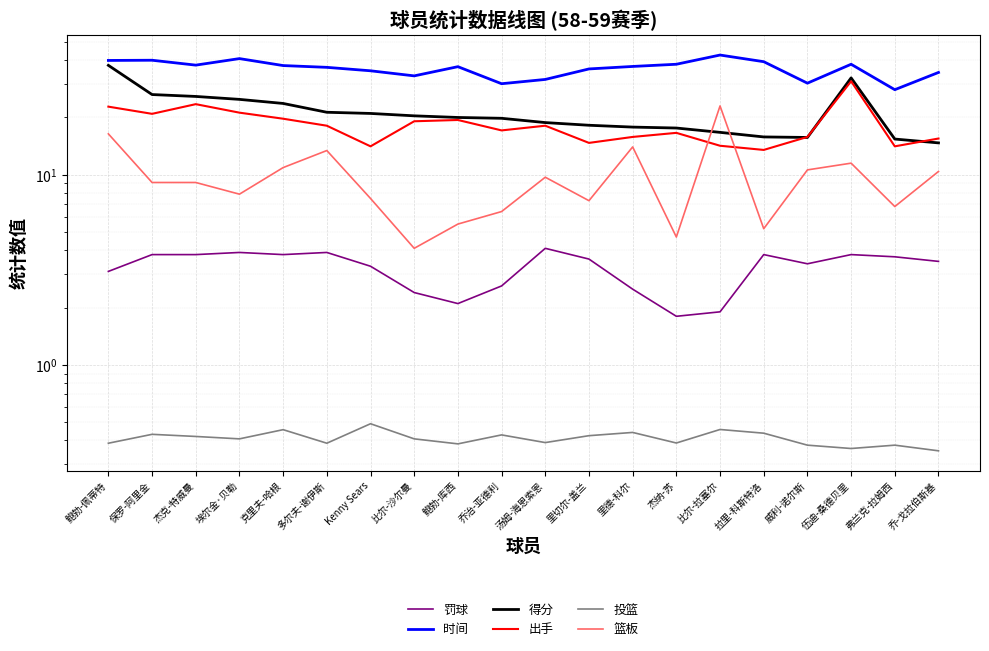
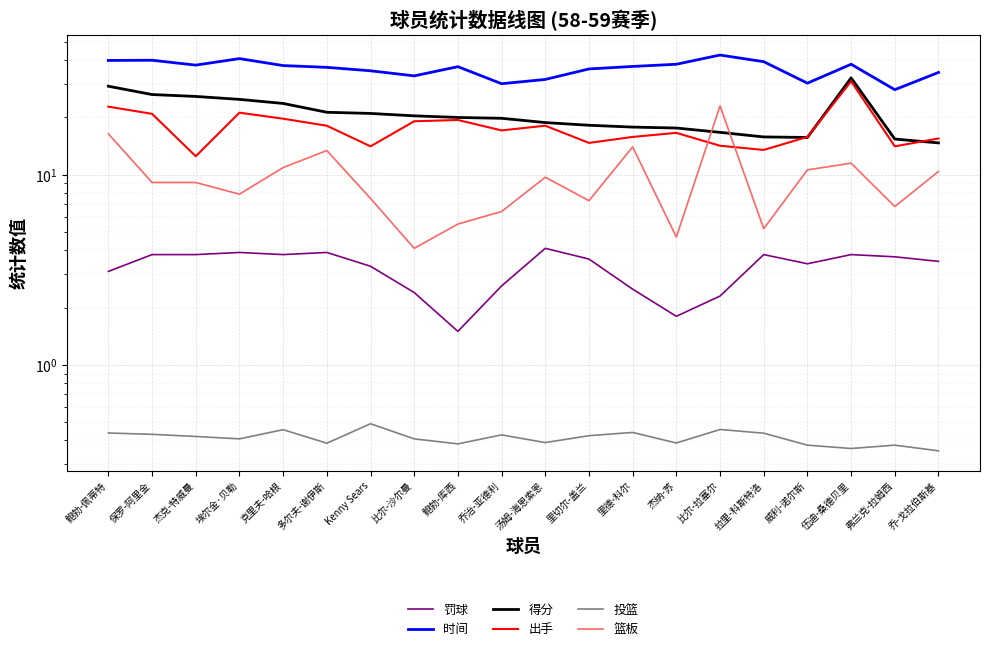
得分, 鲍勃-佩蒂特: 38 -> 29
投篮, 鲍勃-佩蒂特: 0.39 -> 0.44
出手, 杰克-特威曼: 24 -> 13
罚球, 鲍勃-库西: 2.1 -> 1.5
罚球, 比尔-拉塞尔: 1.9 -> 2.3
